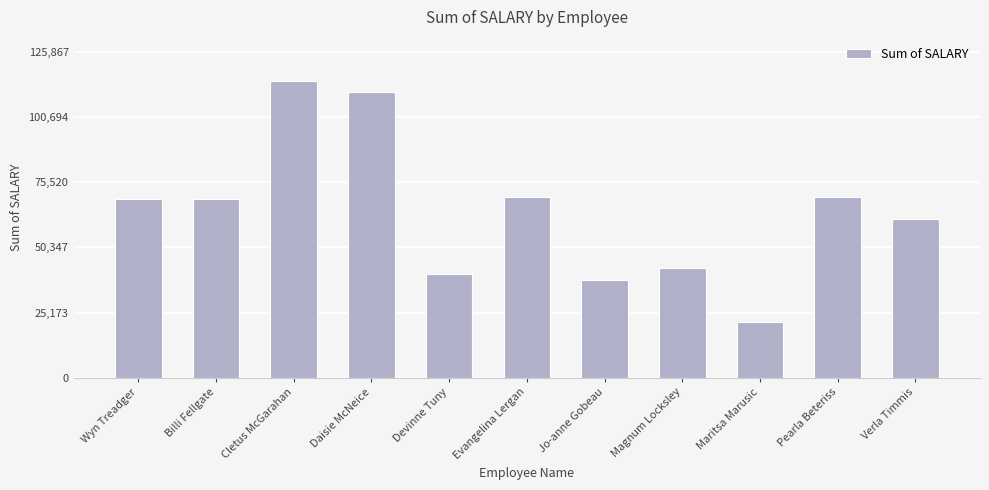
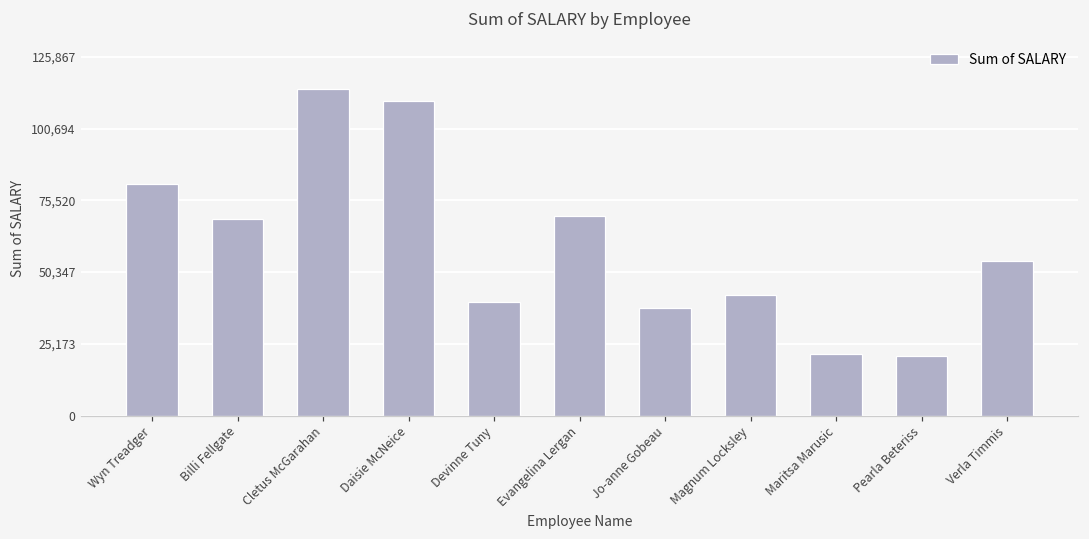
Wyn Treadger: 69,000 -> 81,000
Pearla Beteriss: 70,000 -> 21,000
Verla Timmis: 61,000 -> 54,000
